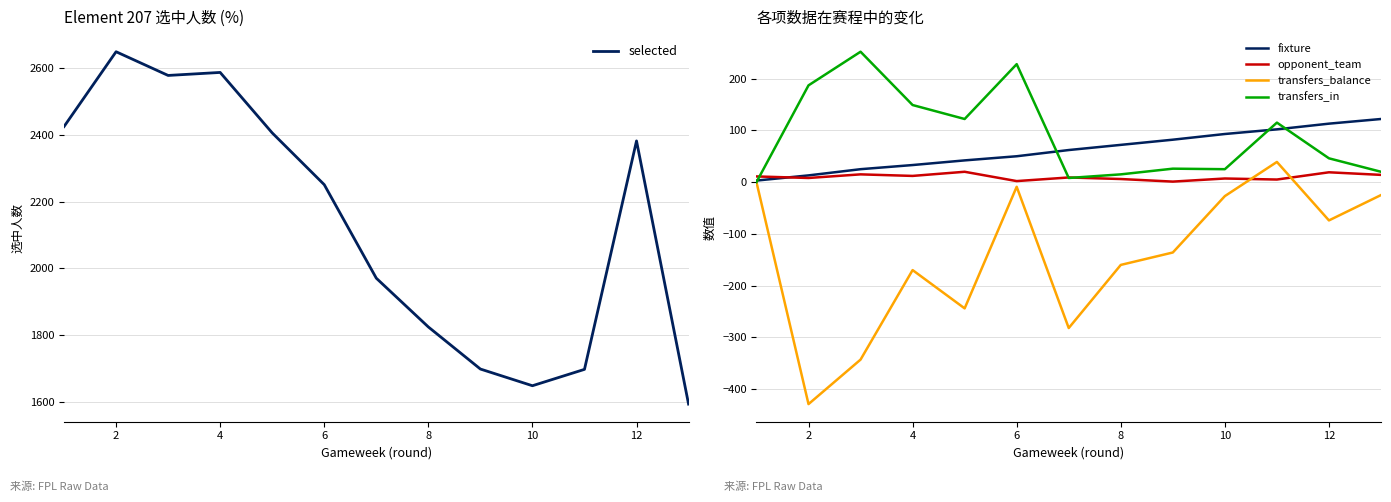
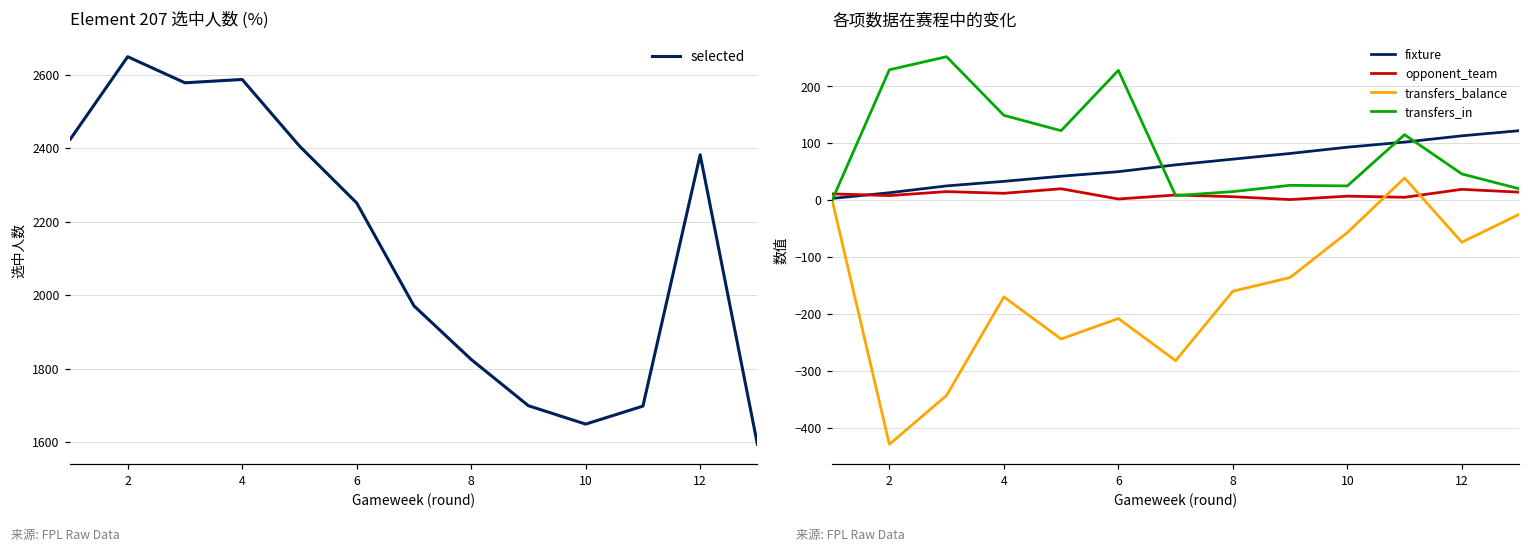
各项数据在赛程中的变化, transfers_in, 2: 190 -> 230
各项数据在赛程中的变化, transfers_balance, 6: -10 -> -210
各项数据在赛程中的变化, transfers_balance, 10: -30 -> -60
